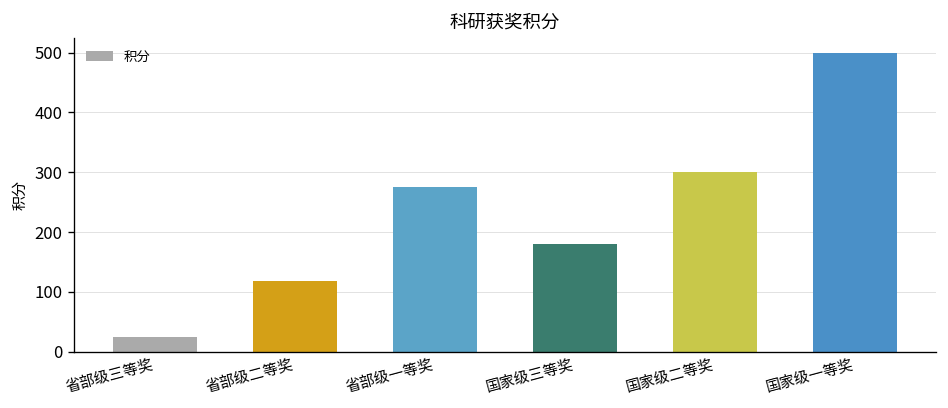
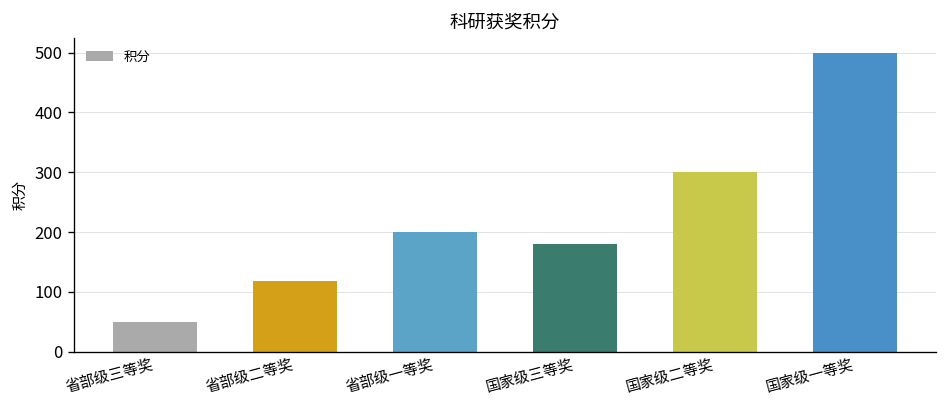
省部级三等奖: 30 -> 50
省部级一等奖: 280 -> 200
